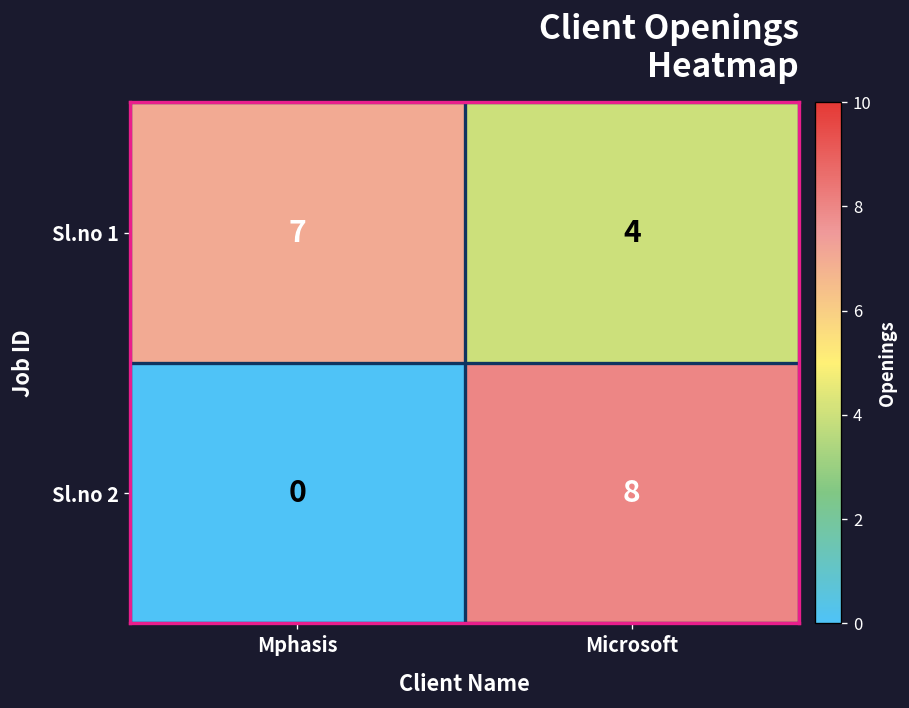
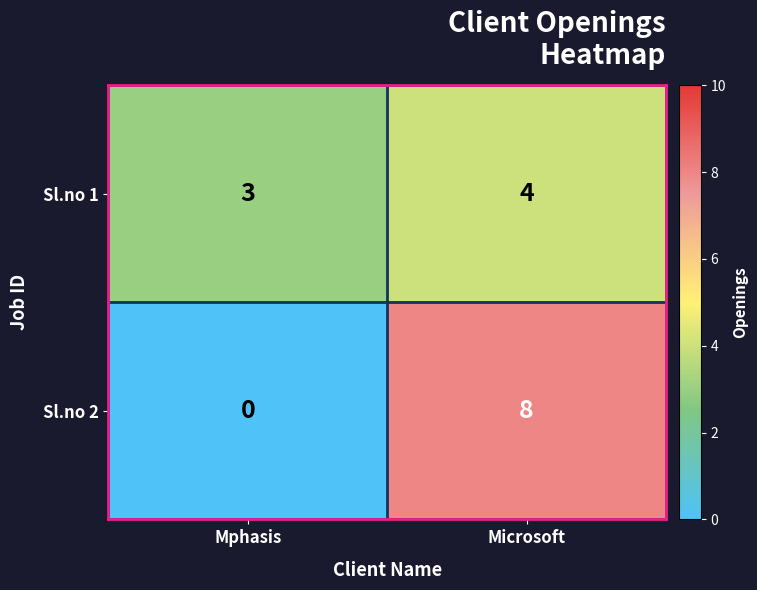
Sl.no 1, Mphasis: 7 -> 3
